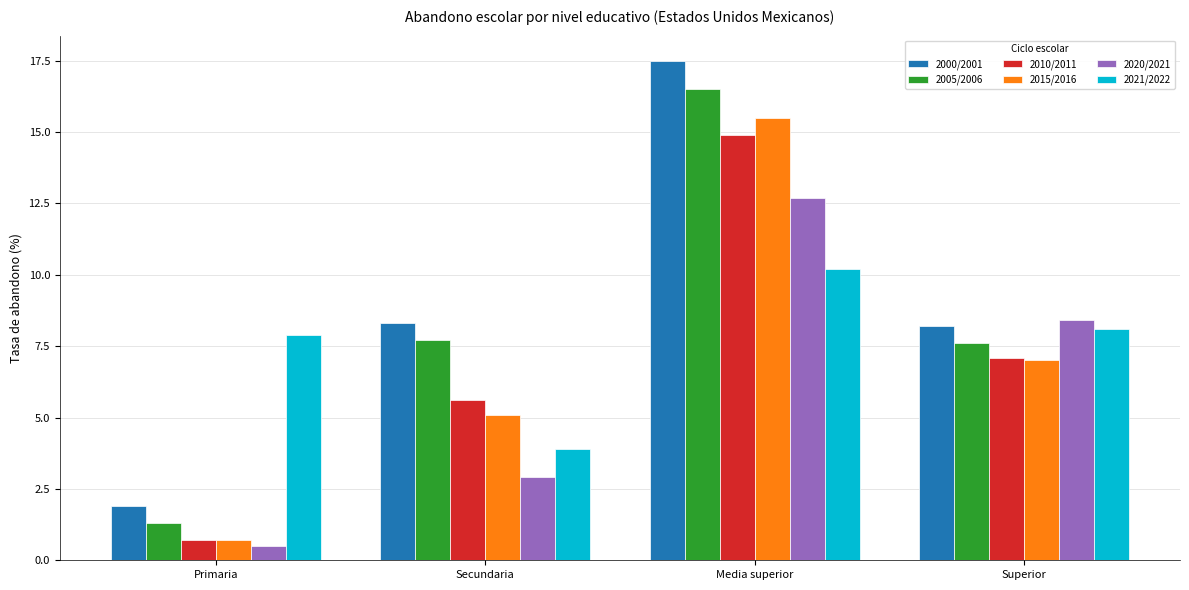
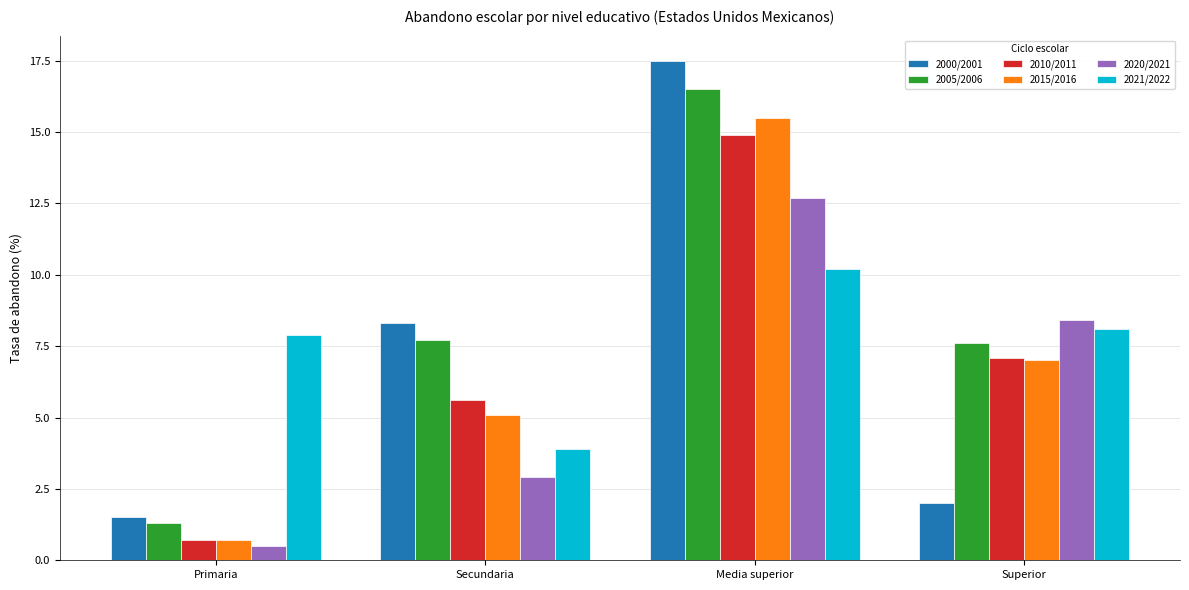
2000/2001, Primaria: 1.9 -> 1.5
2000/2001, Superior: 8.2 -> 2.0
